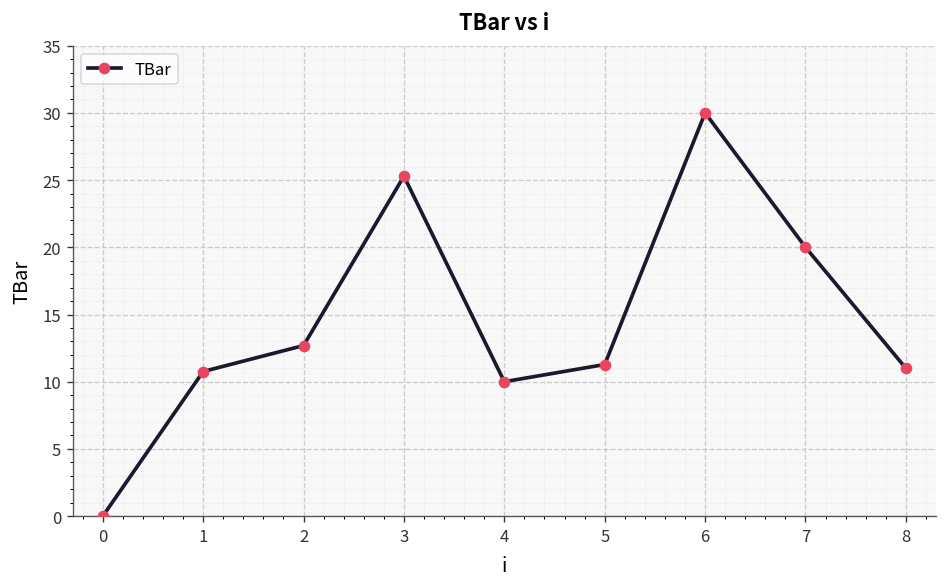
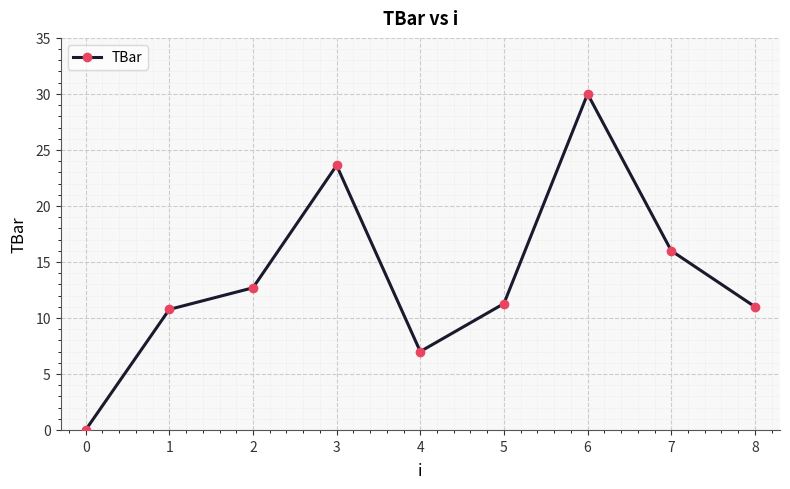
3: 25.3 -> 23.6
4: 10 -> 7
7: 20 -> 16
